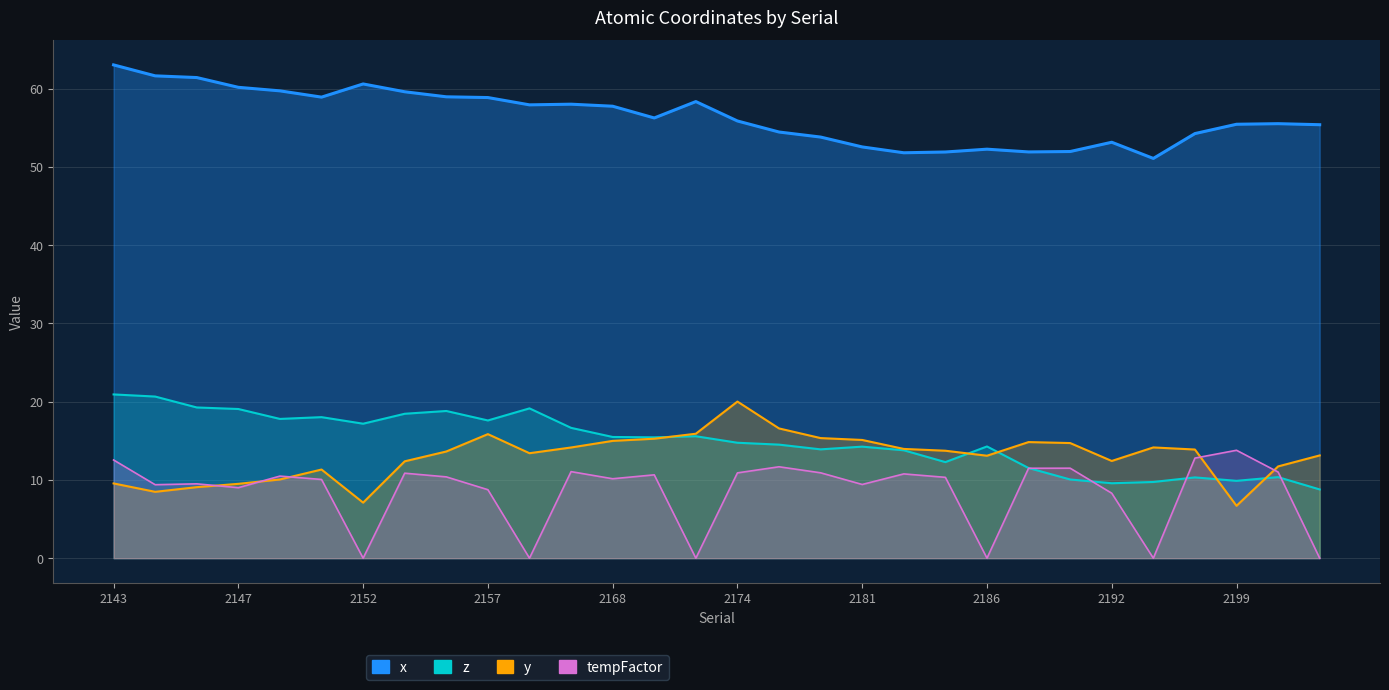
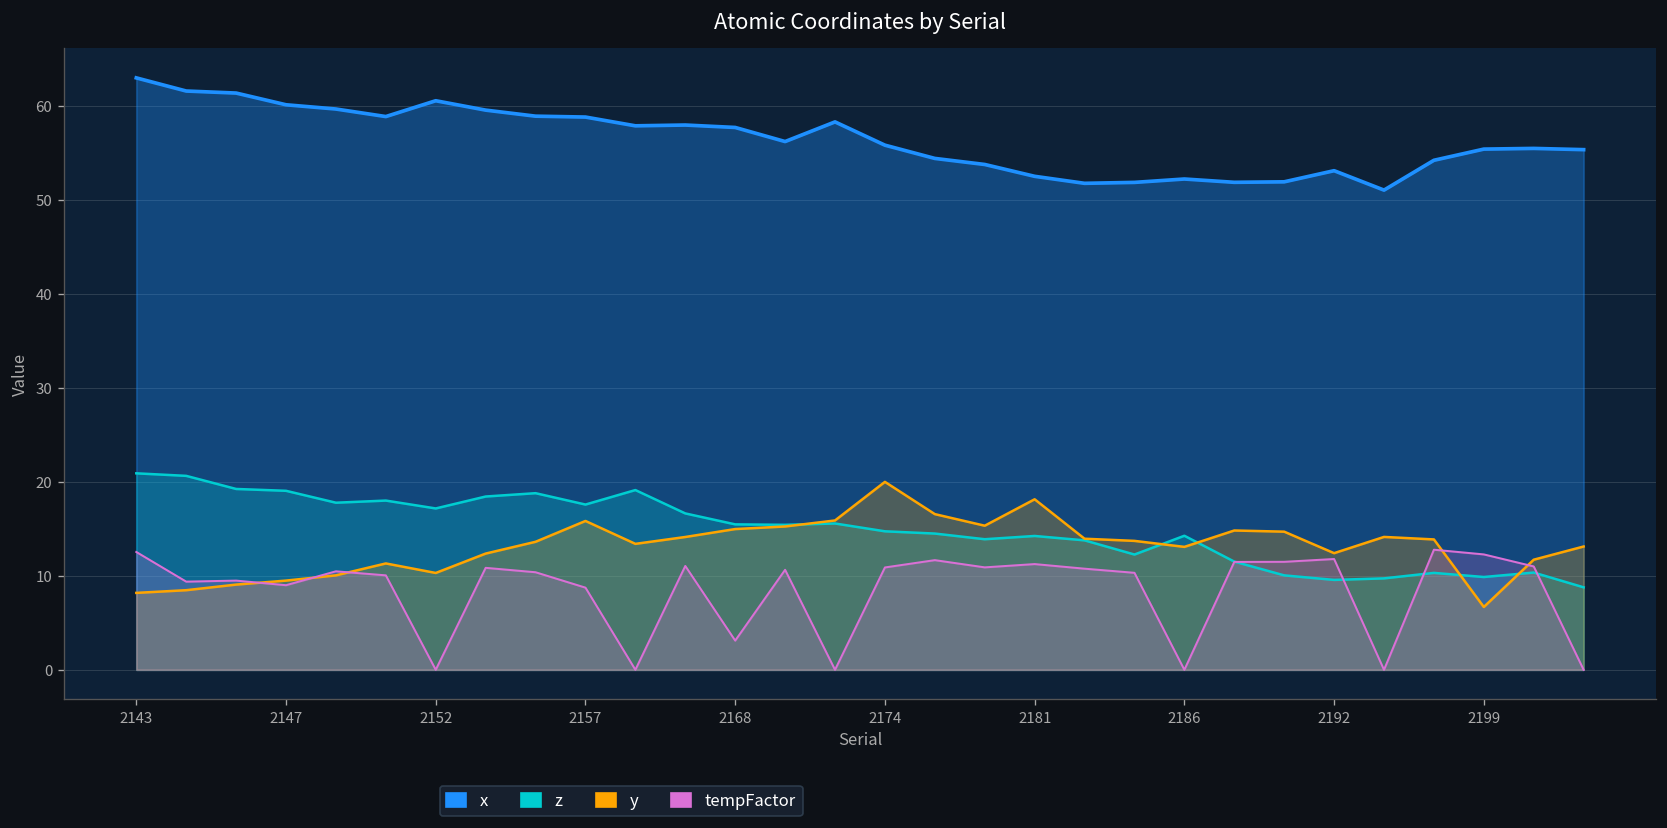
y, 2143: 10 -> 8
y, 2152: 7 -> 10
tempFactor, 2168: 10 -> 3
y, 2181: 15 -> 18
tempFactor, 2181: 9 -> 11
tempFactor, 2192: 8 -> 12
tempFactor, 2199: 14 -> 12
